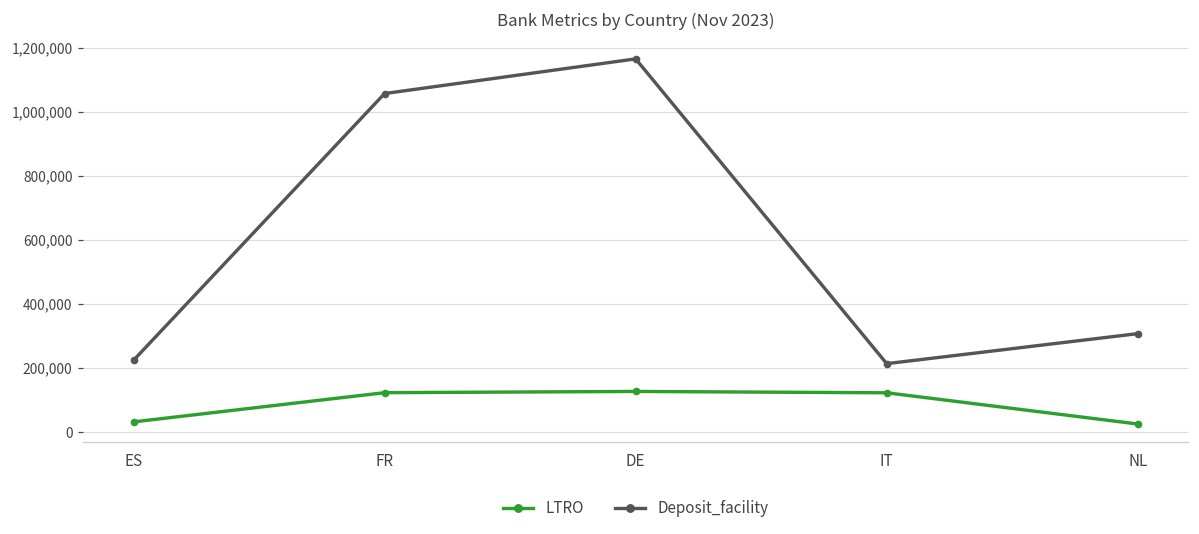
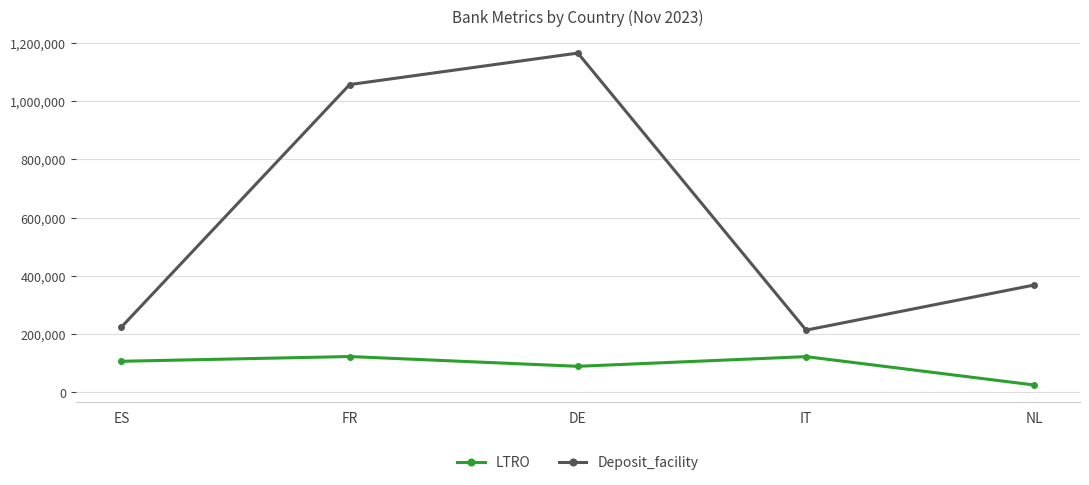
LTRO, ES: 30,000 -> 110,000
LTRO, DE: 130,000 -> 90,000
Deposit_facility, NL: 310,000 -> 370,000
